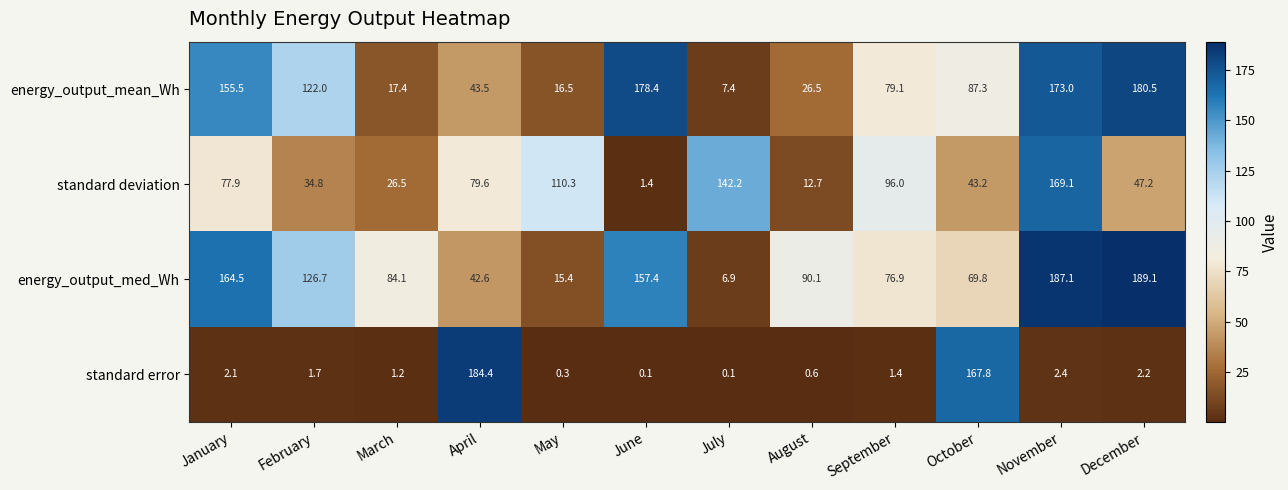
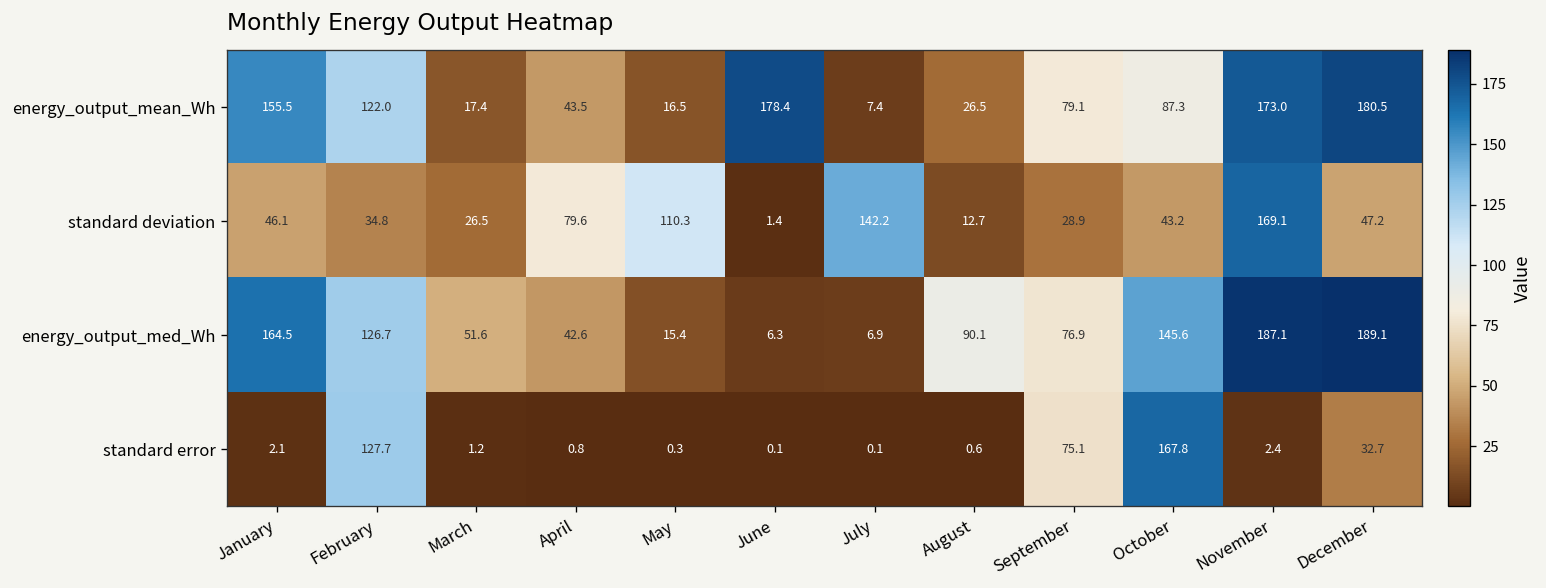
standard deviation, January: 77.9 -> 46.1
standard deviation, September: 96.0 -> 28.9
energy_output_med_Wh, March: 84.1 -> 51.6
energy_output_med_Wh, June: 157.4 -> 6.3
energy_output_med_Wh, October: 69.8 -> 145.6
standard error, February: 1.7 -> 127.7
standard error, April: 184.4 -> 0.8
standard error, September: 1.4 -> 75.1
standard error, December: 2.2 -> 32.7
